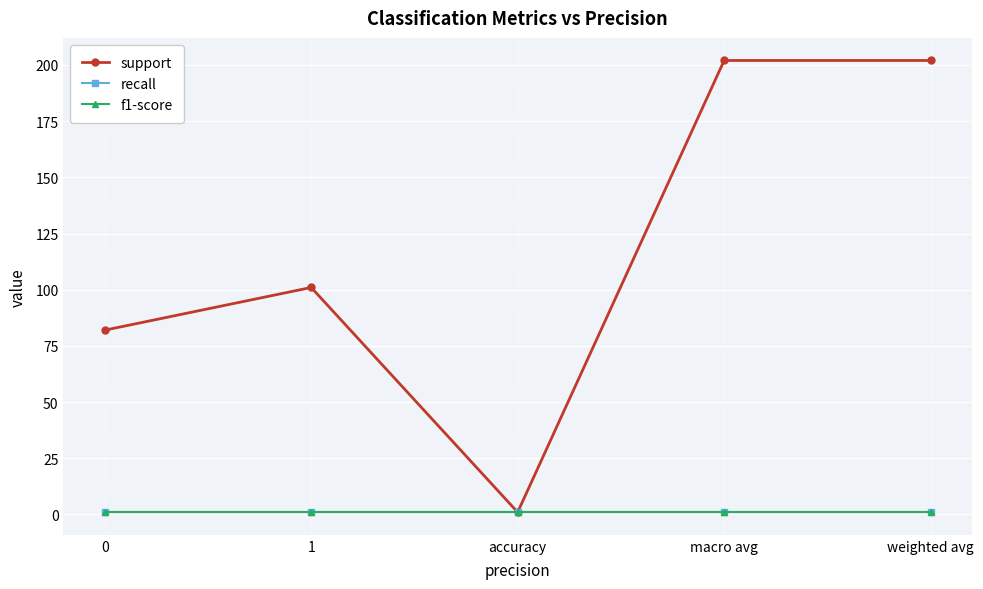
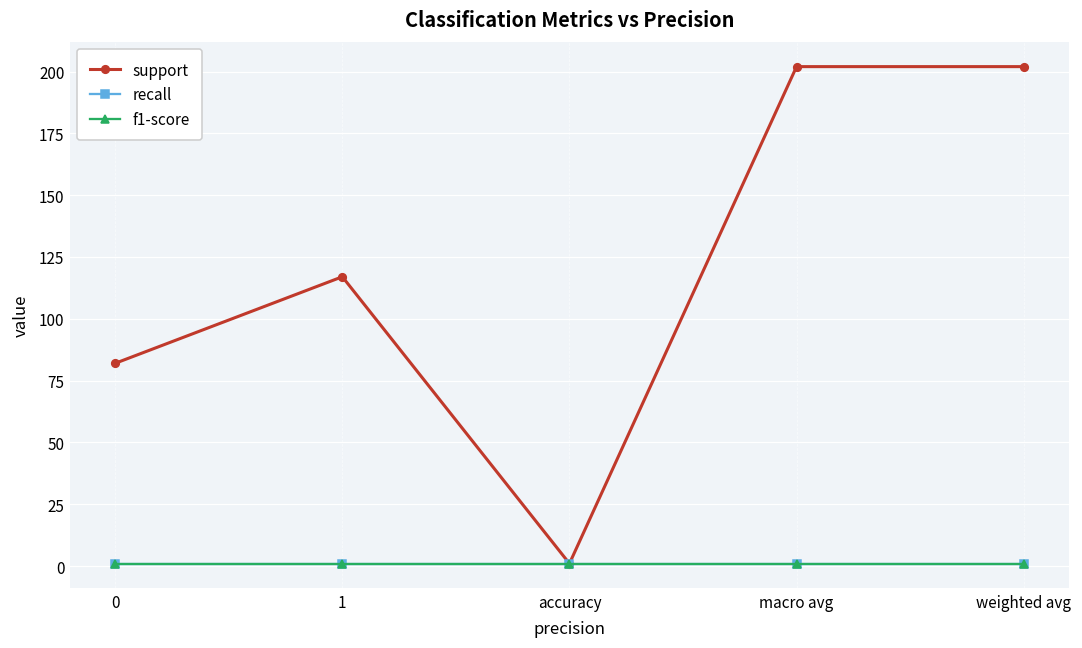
support, 1: 101 -> 117
